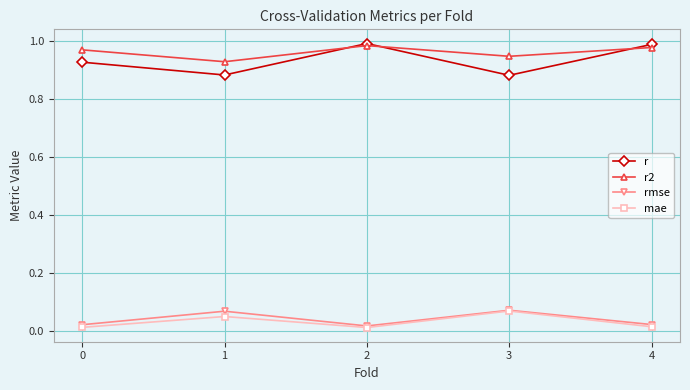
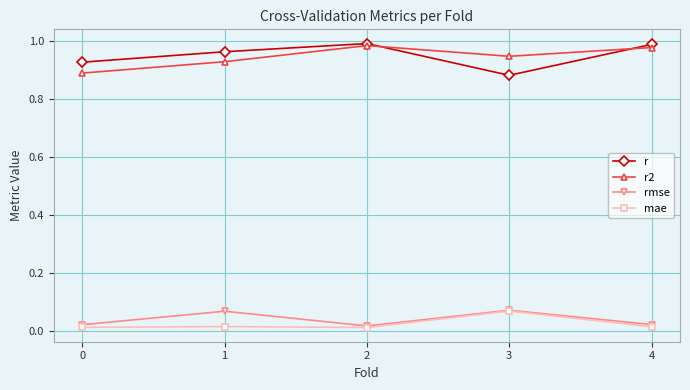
r2, 0: 0.97 -> 0.89
r, 1: 0.88 -> 0.96
mae, 1: 0.05 -> 0.01
